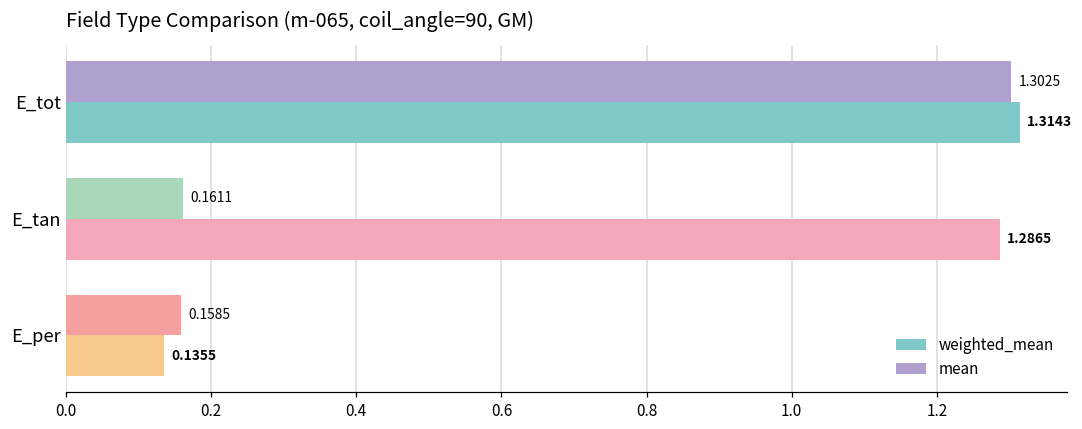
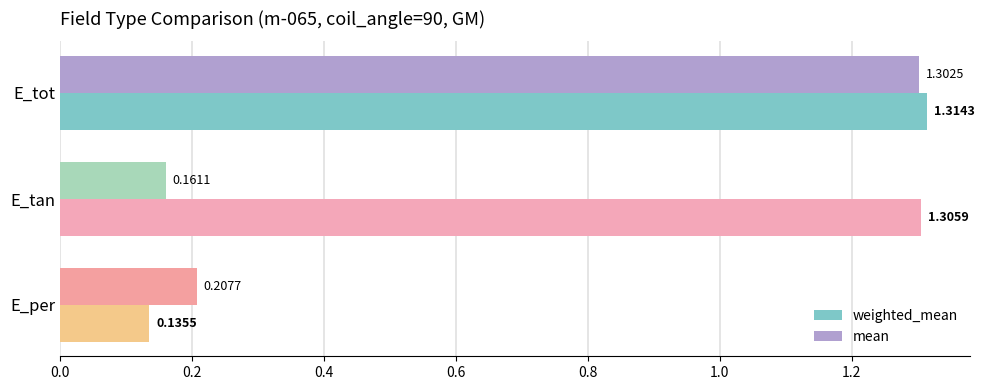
weighted_mean, E_tan: 1.2865 -> 1.3059
mean, E_per: 0.1585 -> 0.2077
